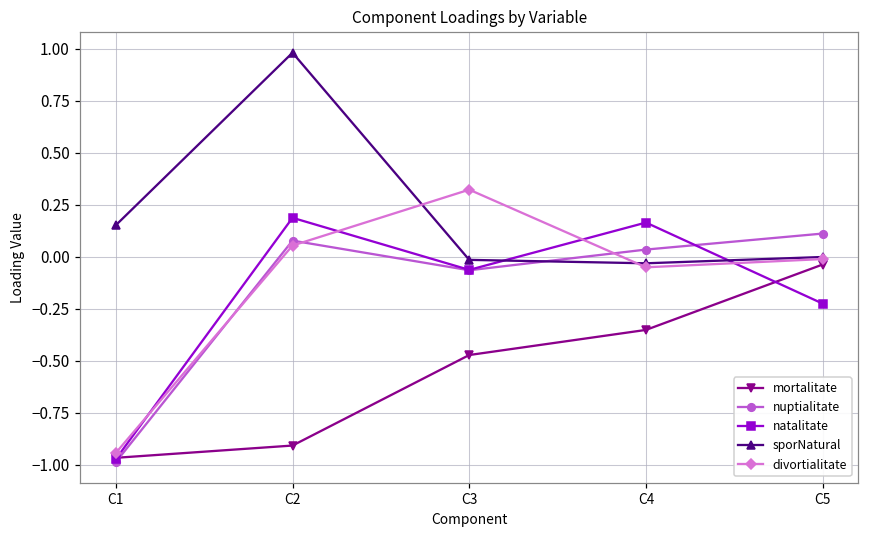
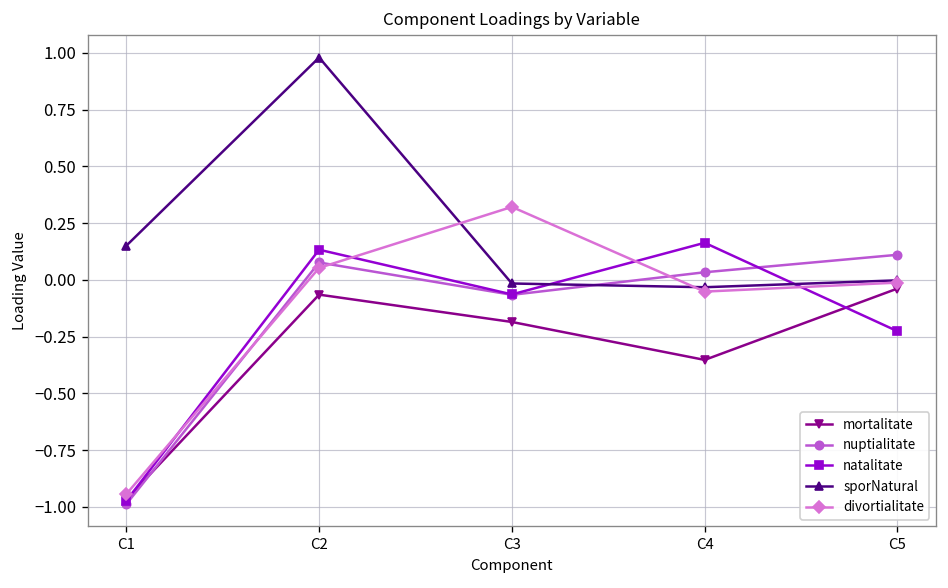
mortalitate, C2: -0.91 -> -0.06
natalitate, C2: 0.19 -> 0.13
mortalitate, C3: -0.47 -> -0.19
